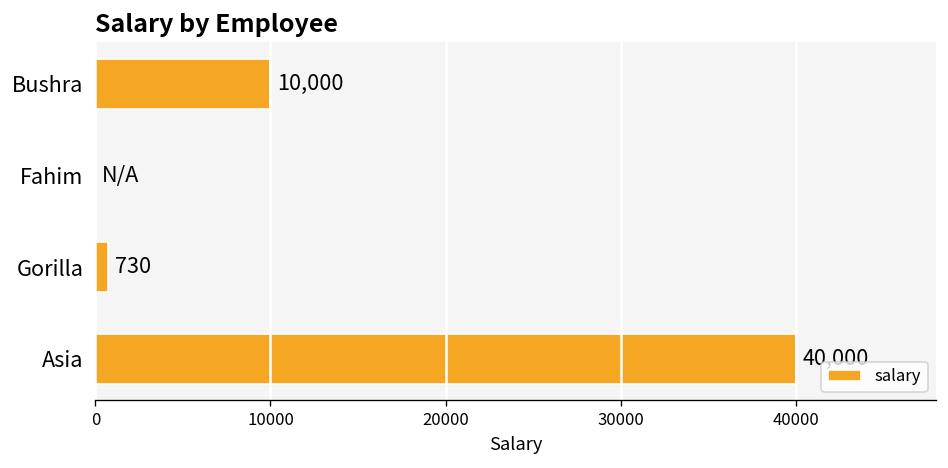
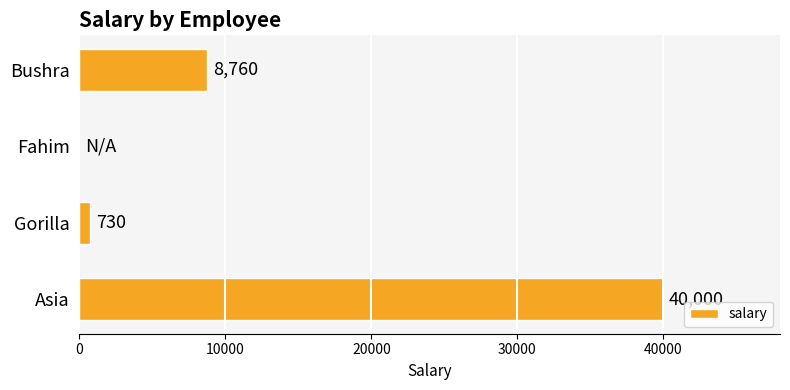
Bushra: 10,000 -> 8,760
